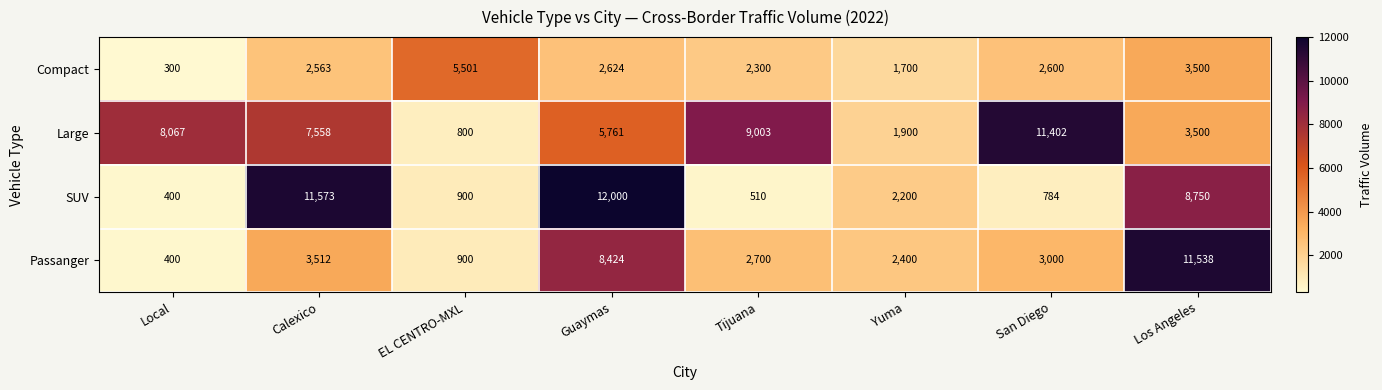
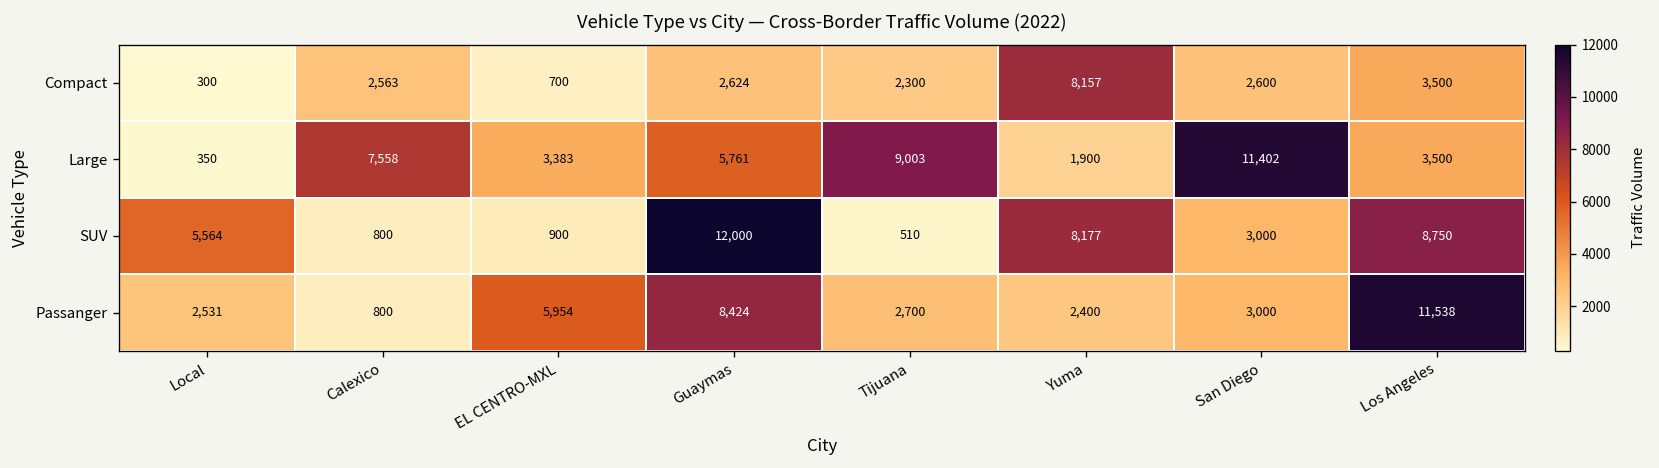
Compact, EL CENTRO-MXL: 5,501 -> 700
Compact, Yuma: 1,700 -> 8,157
Large, Local: 8,067 -> 350
Large, EL CENTRO-MXL: 800 -> 3,383
SUV, Local: 400 -> 5,564
SUV, Calexico: 11,573 -> 800
SUV, Yuma: 2,200 -> 8,177
SUV, San Diego: 784 -> 3,000
Passanger, Local: 400 -> 2,531
Passanger, Calexico: 3,512 -> 800
Passanger, EL CENTRO-MXL: 900 -> 5,954
